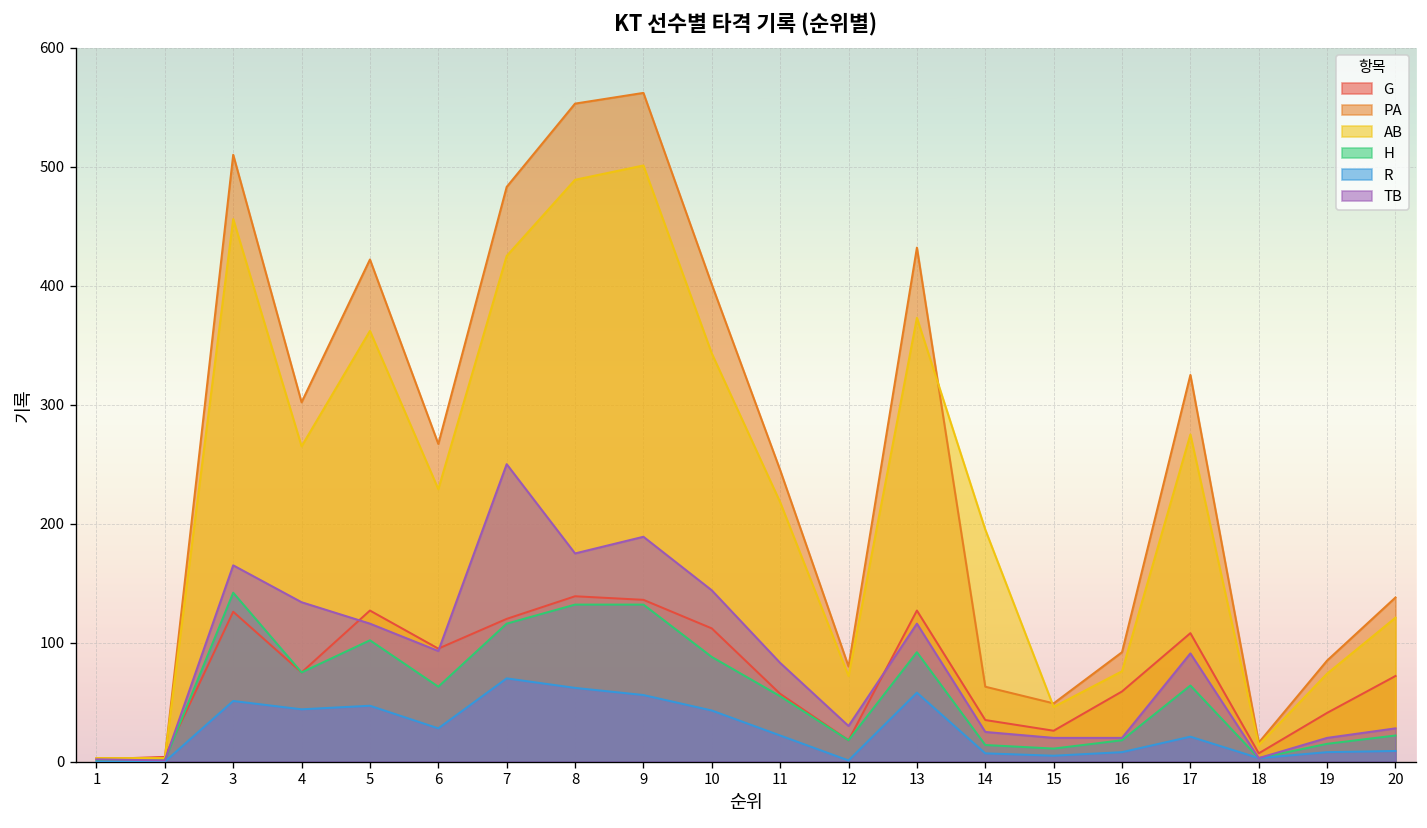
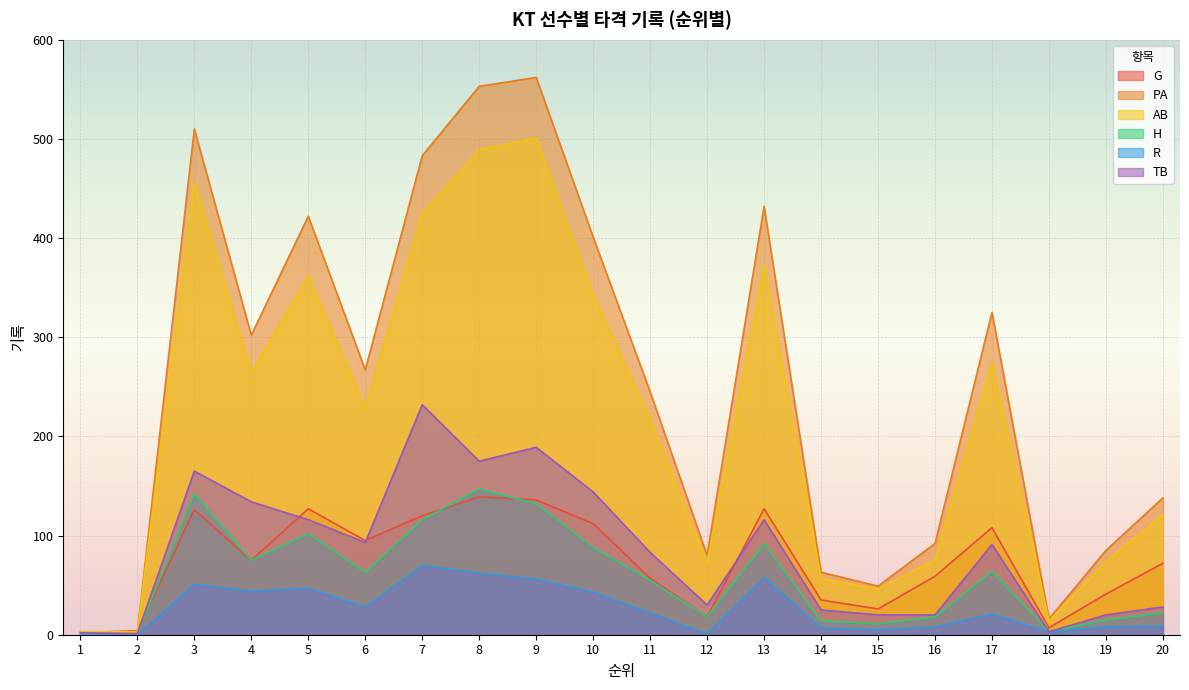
TB, 7: 250 -> 230
H, 8: 130 -> 150
AB, 14: 200 -> 60
